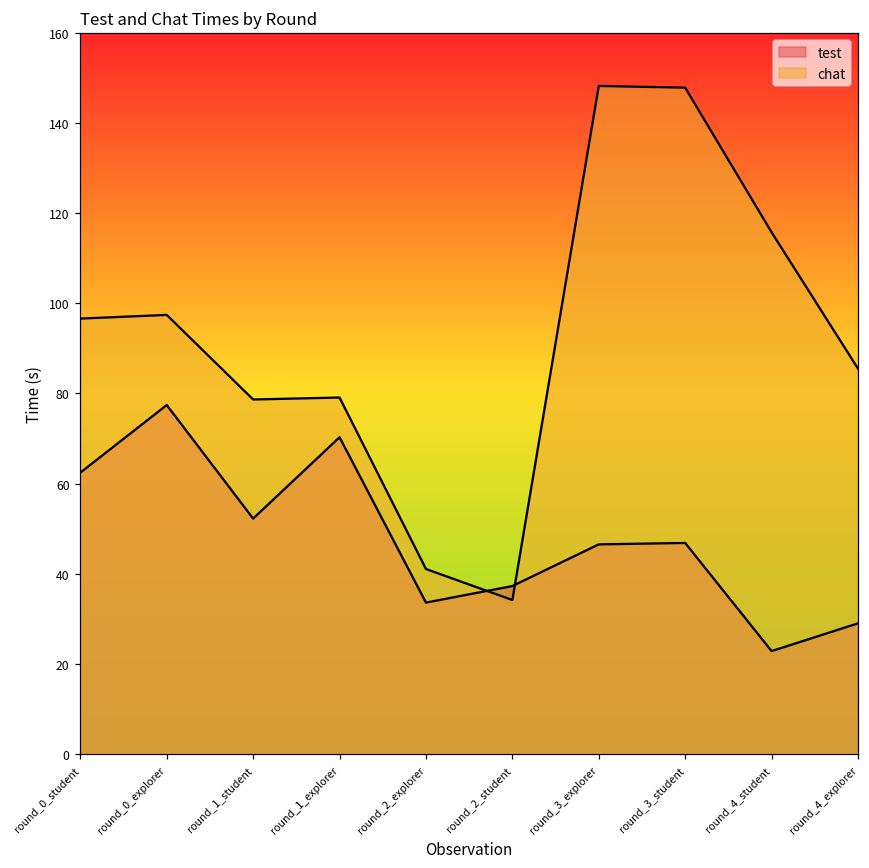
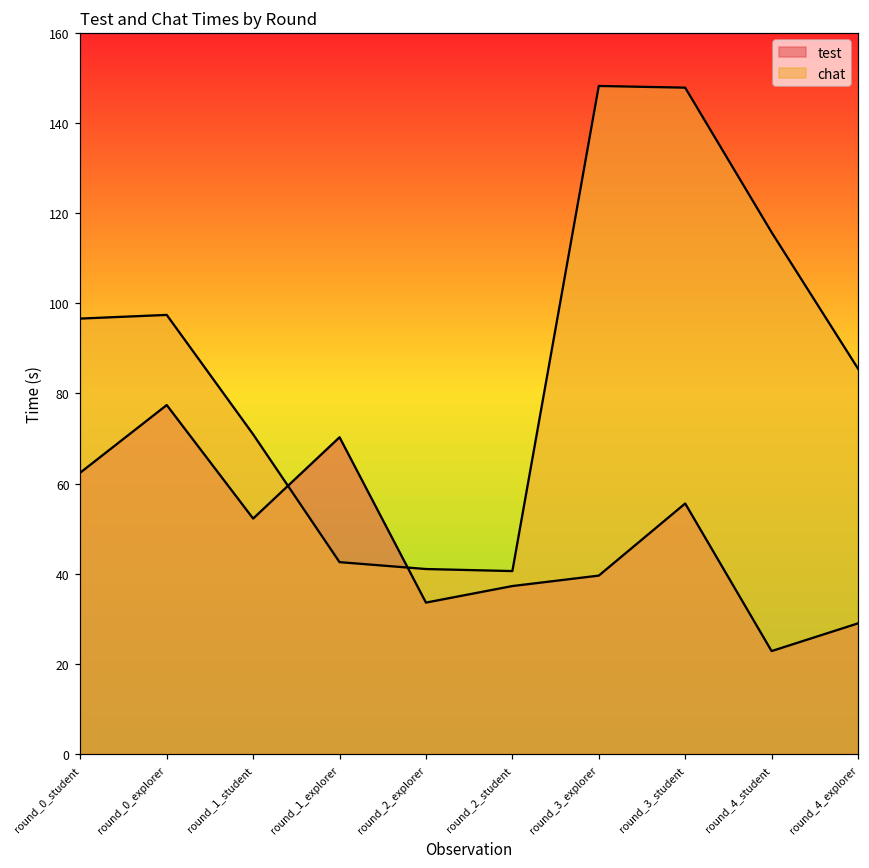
chat, round_1_student: 79 -> 71
chat, round_1_explorer: 79 -> 43
chat, round_2_student: 34 -> 41
test, round_3_explorer: 46 -> 40
test, round_3_student: 47 -> 56
